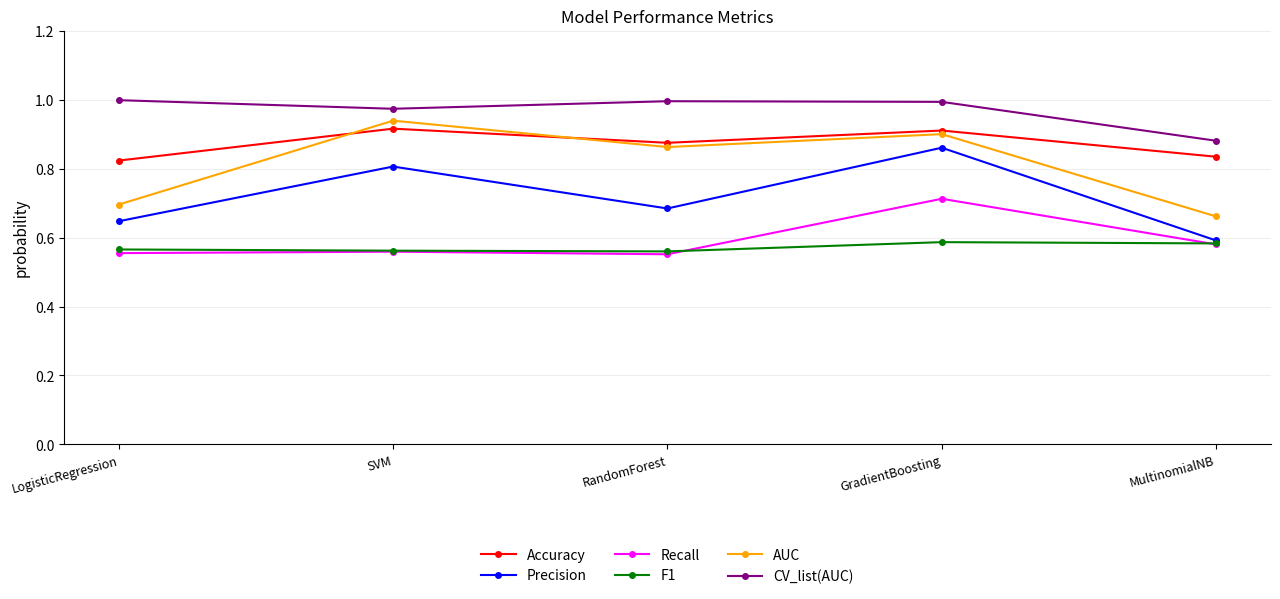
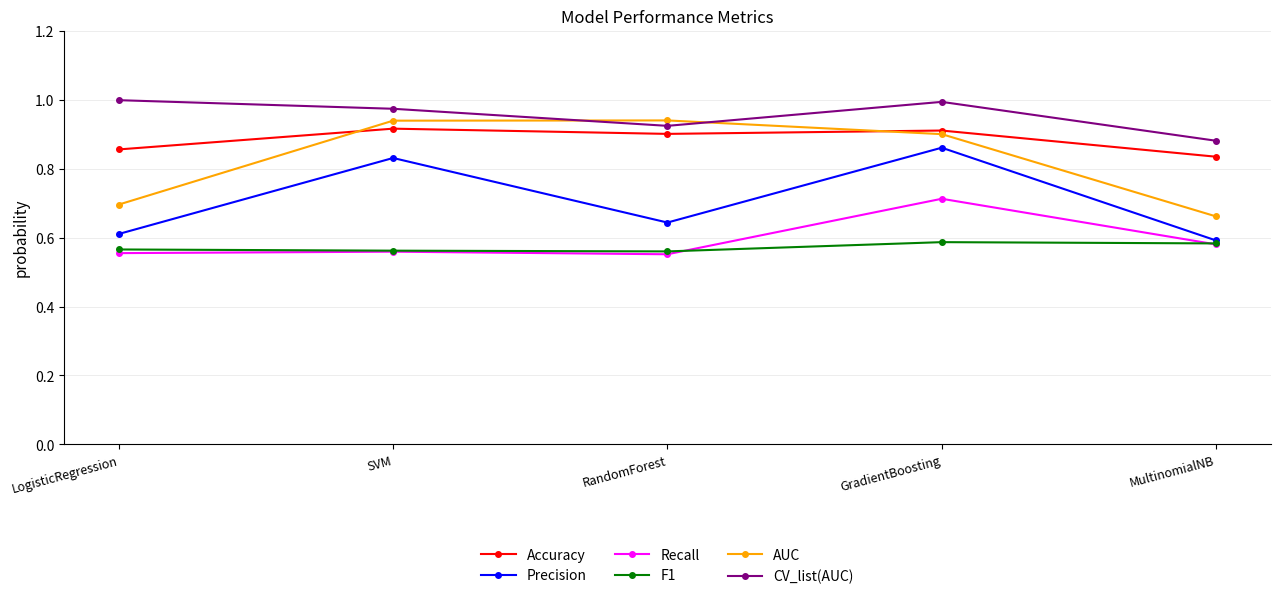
Accuracy, LogisticRegression: 0.82 -> 0.86
Precision, LogisticRegression: 0.65 -> 0.61
Precision, SVM: 0.81 -> 0.83
Accuracy, RandomForest: 0.87 -> 0.90
Precision, RandomForest: 0.68 -> 0.64
AUC, RandomForest: 0.86 -> 0.94
CV_list(AUC), RandomForest: 1.00 -> 0.92
